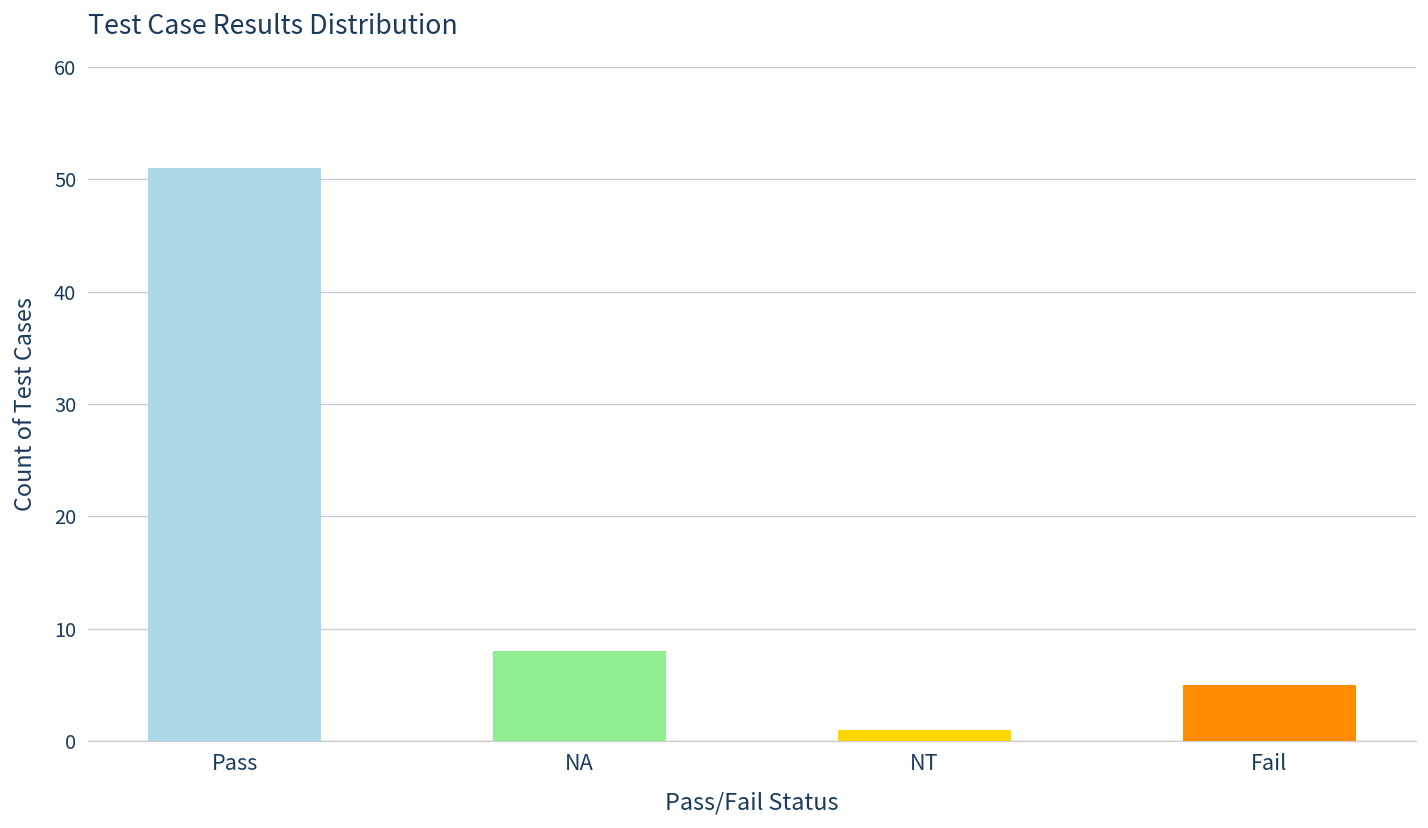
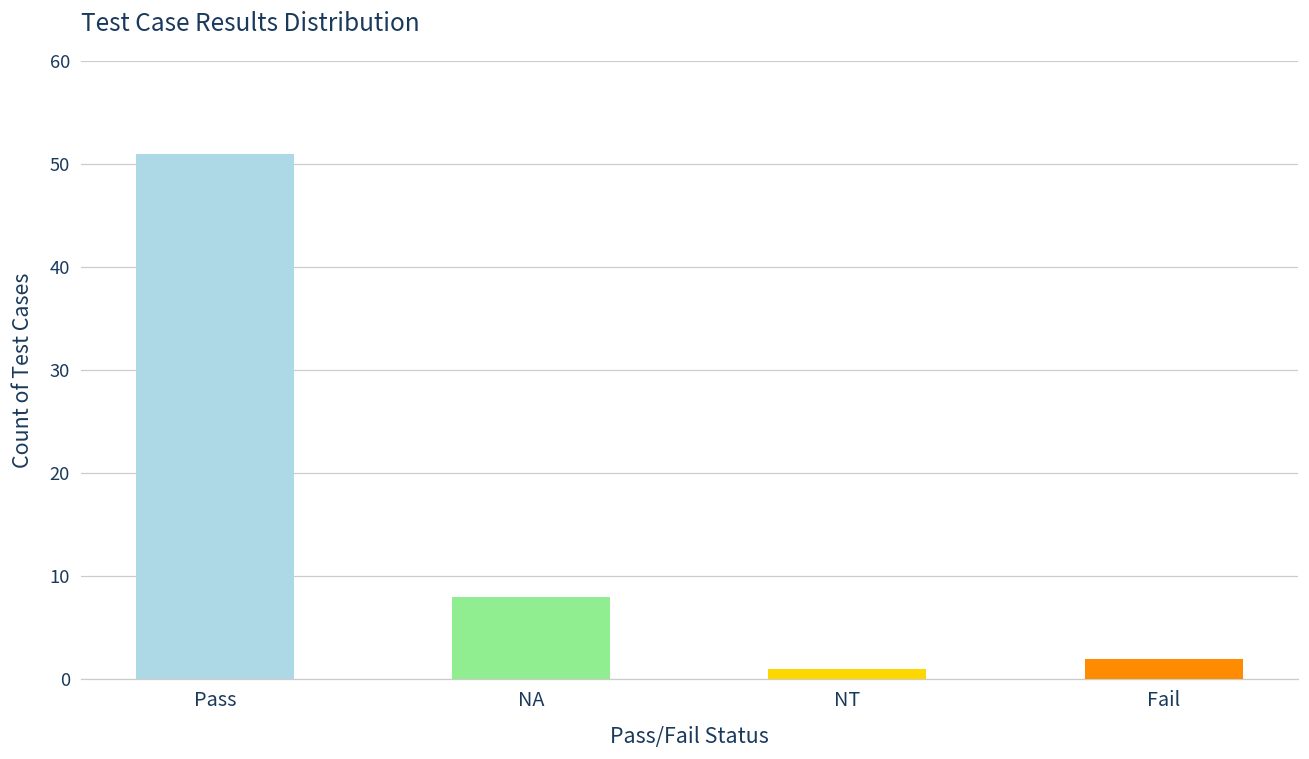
Fail: 5 -> 2
